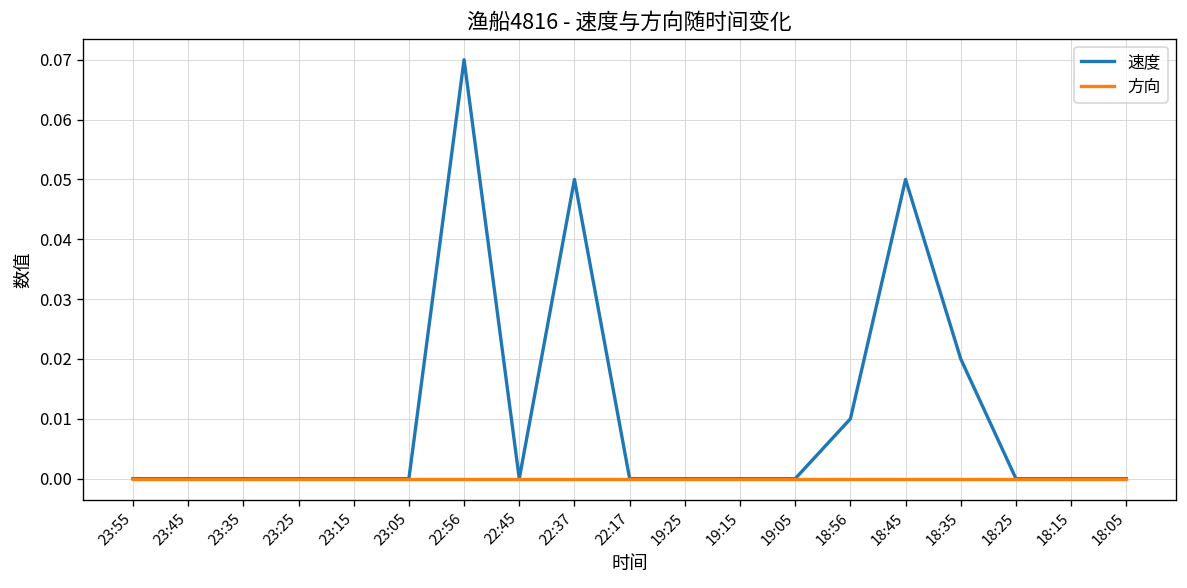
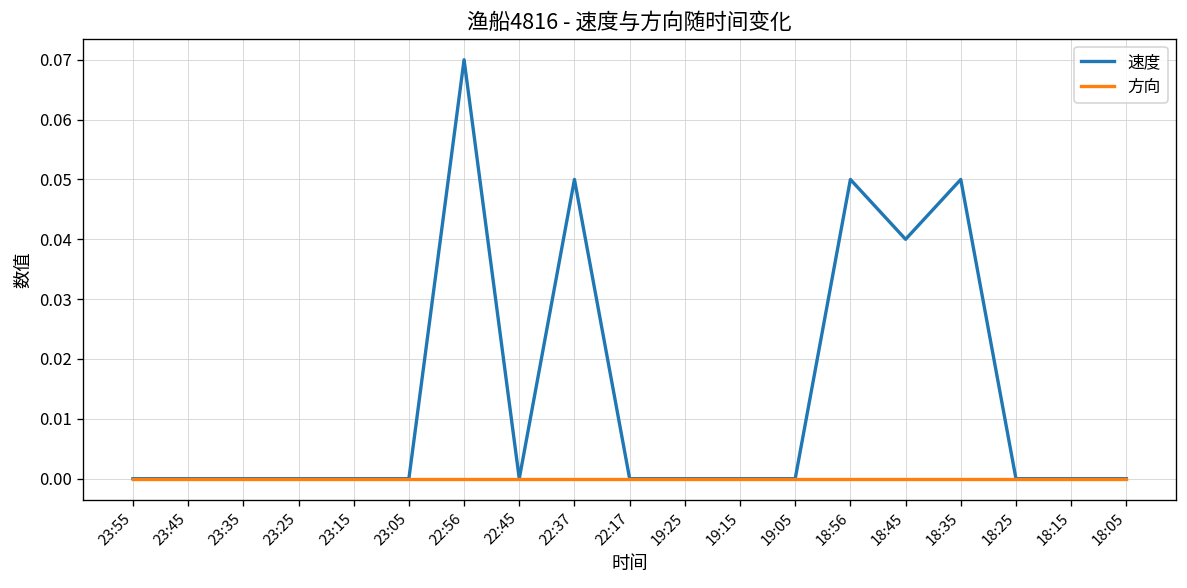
速度, 18:56: 0.01 -> 0.05
速度, 18:45: 0.05 -> 0.04
速度, 18:35: 0.02 -> 0.05
